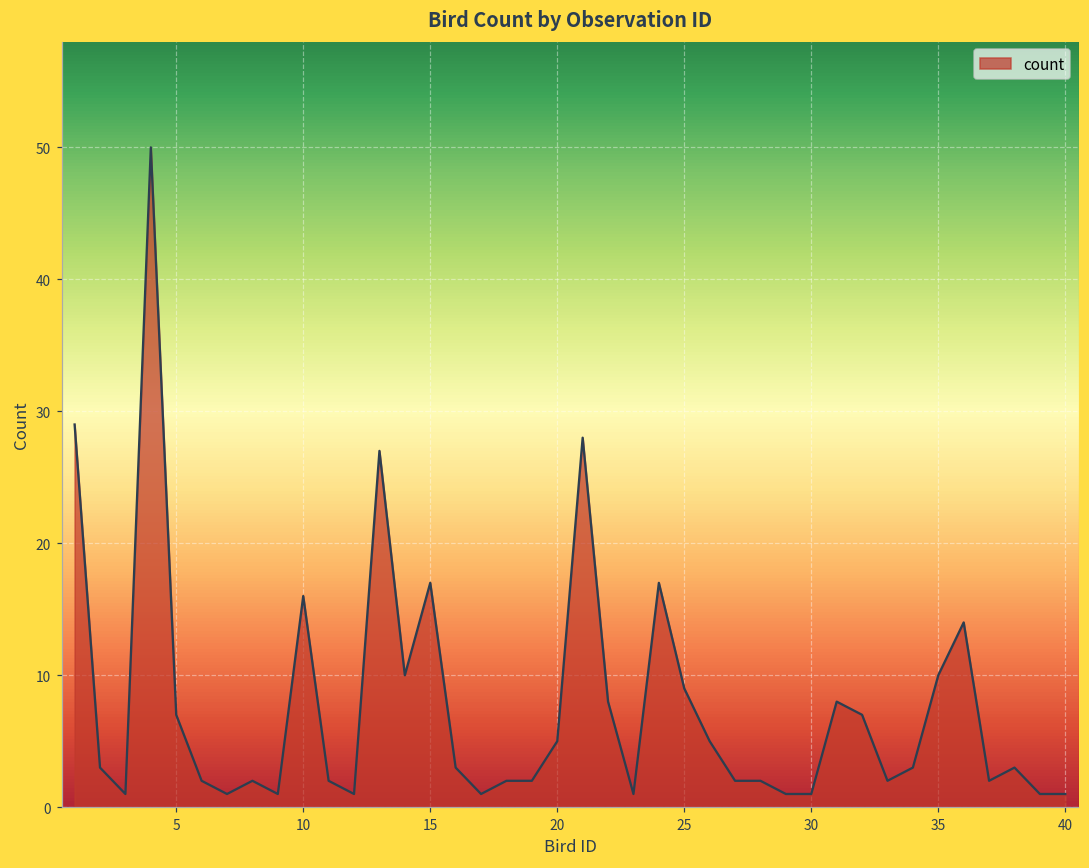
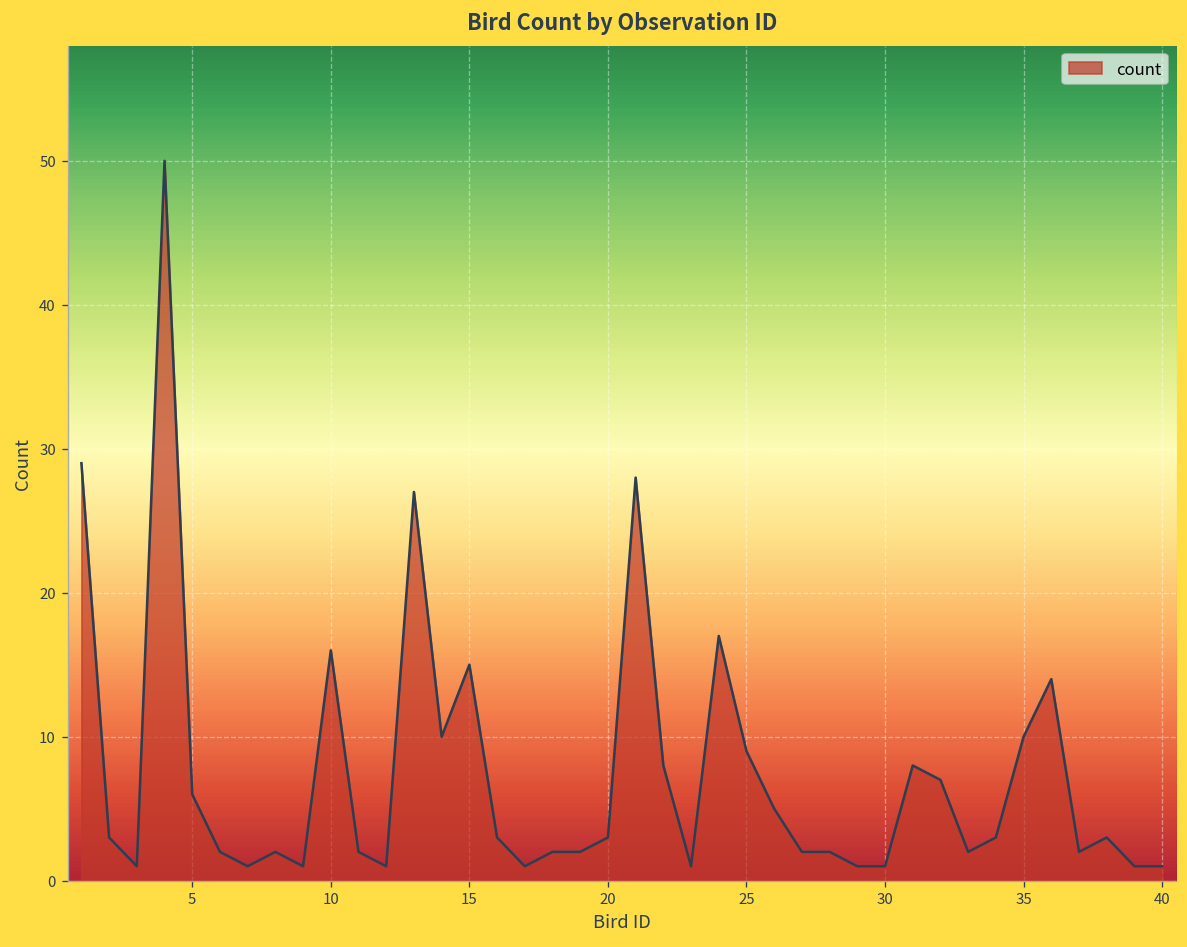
5: 7 -> 6
15: 17 -> 15
20: 5 -> 3
